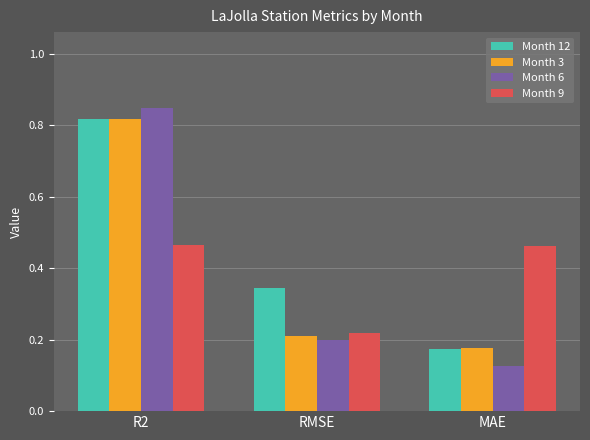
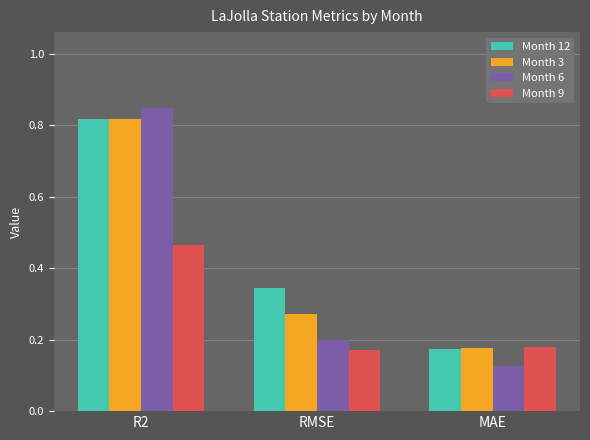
Month 3, RMSE: 0.21 -> 0.27
Month 9, RMSE: 0.22 -> 0.17
Month 9, MAE: 0.46 -> 0.18
